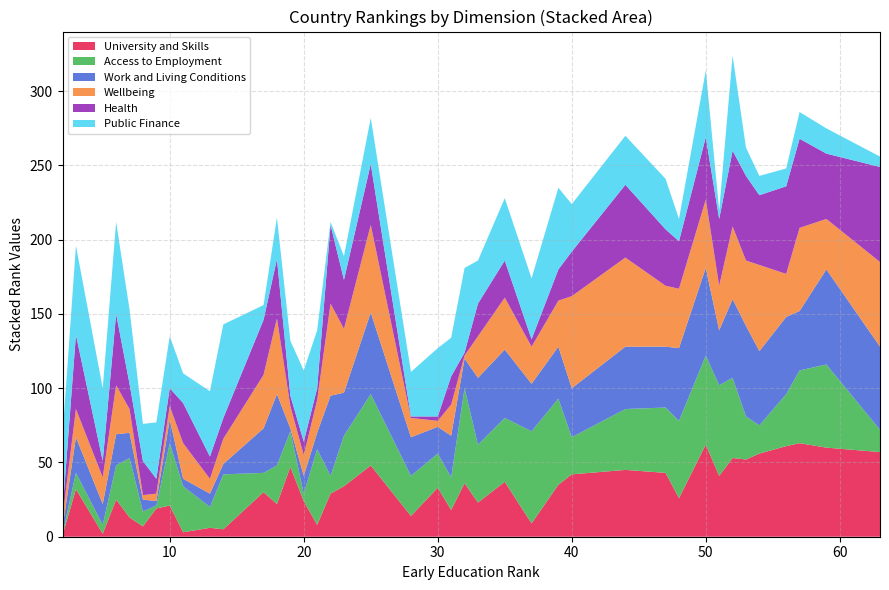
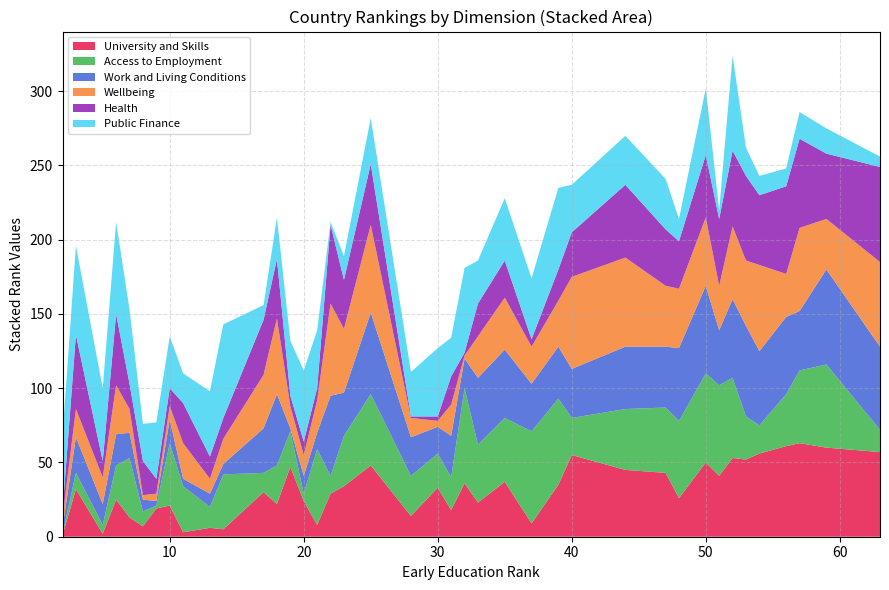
University and Skills, 40: 42 -> 55
University and Skills, 50: 62 -> 50
